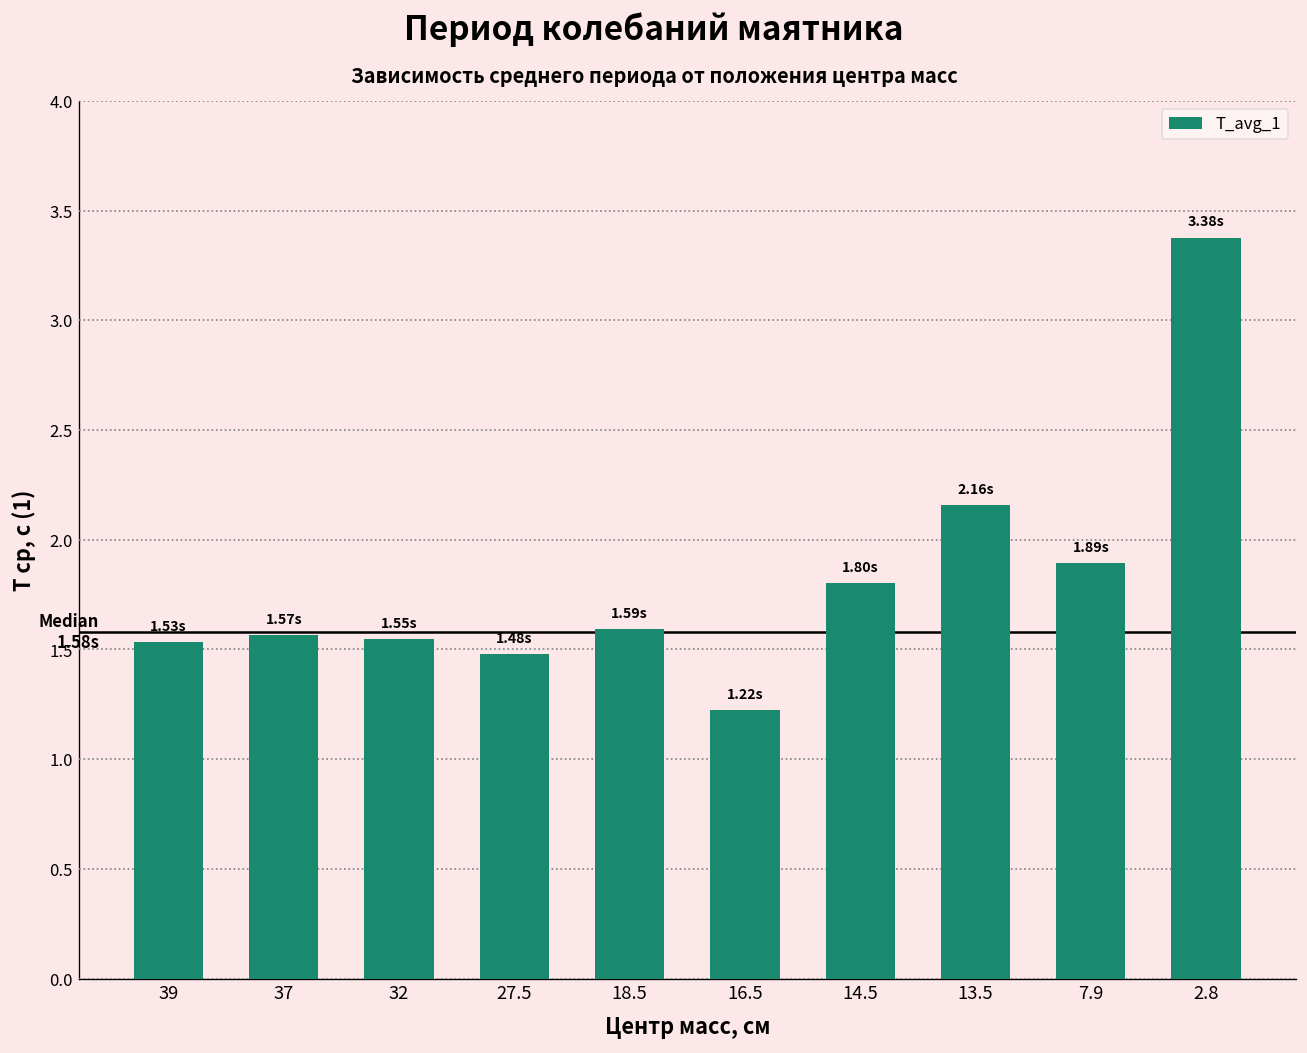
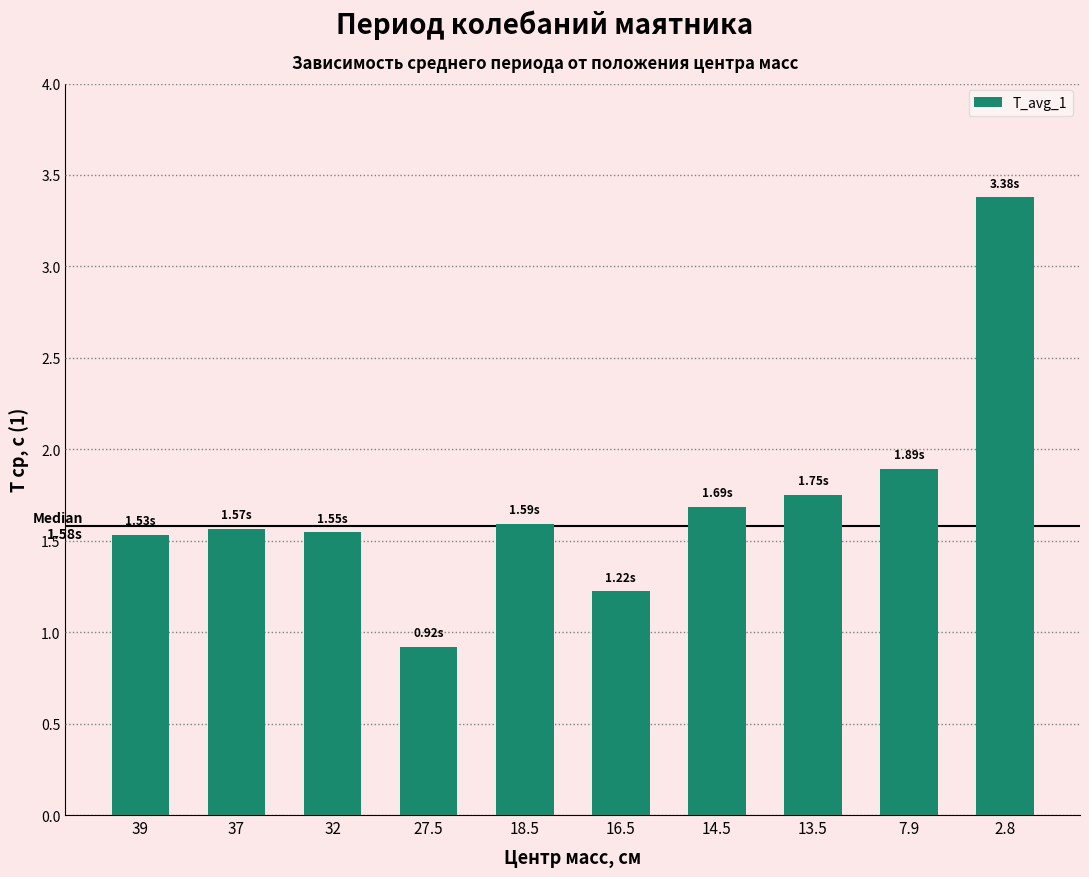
27.5: 1.48s -> 0.92s
14.5: 1.80s -> 1.69s
13.5: 2.16s -> 1.75s
